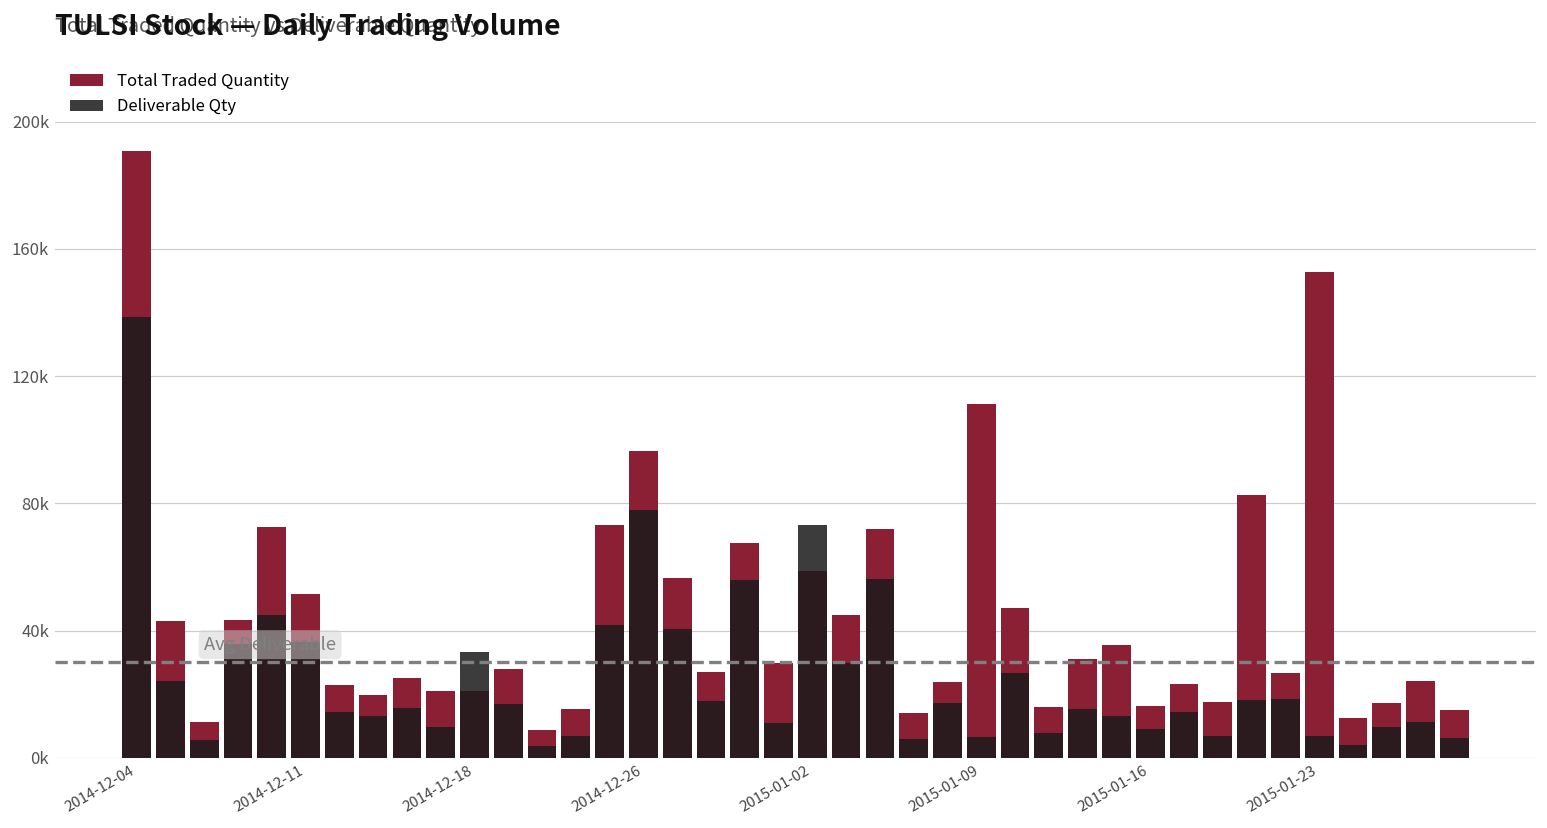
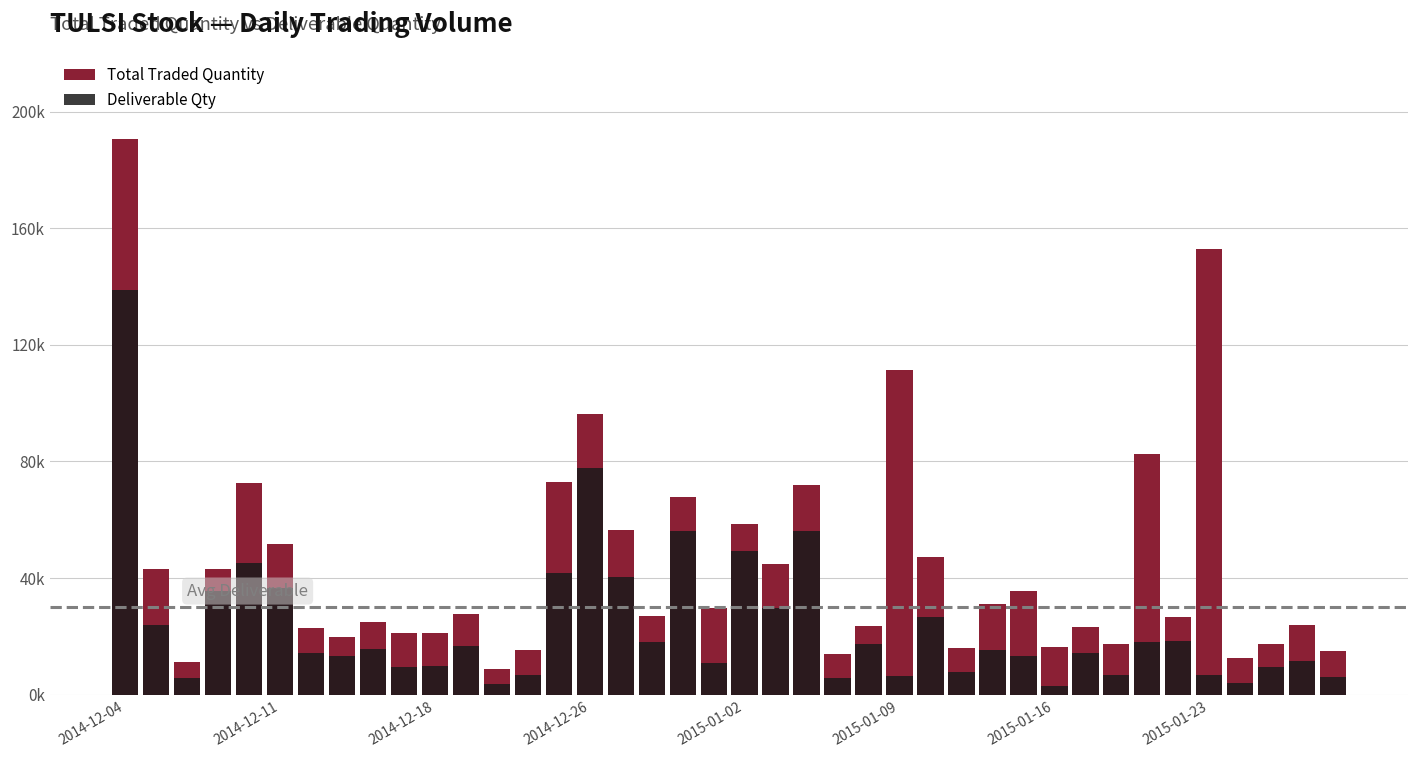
Deliverable Qty, 2014-12-18: 33000 -> 10000
Deliverable Qty, 2015-01-02: 73000 -> 49000
Deliverable Qty, 2015-01-16: 9000 -> 3000
